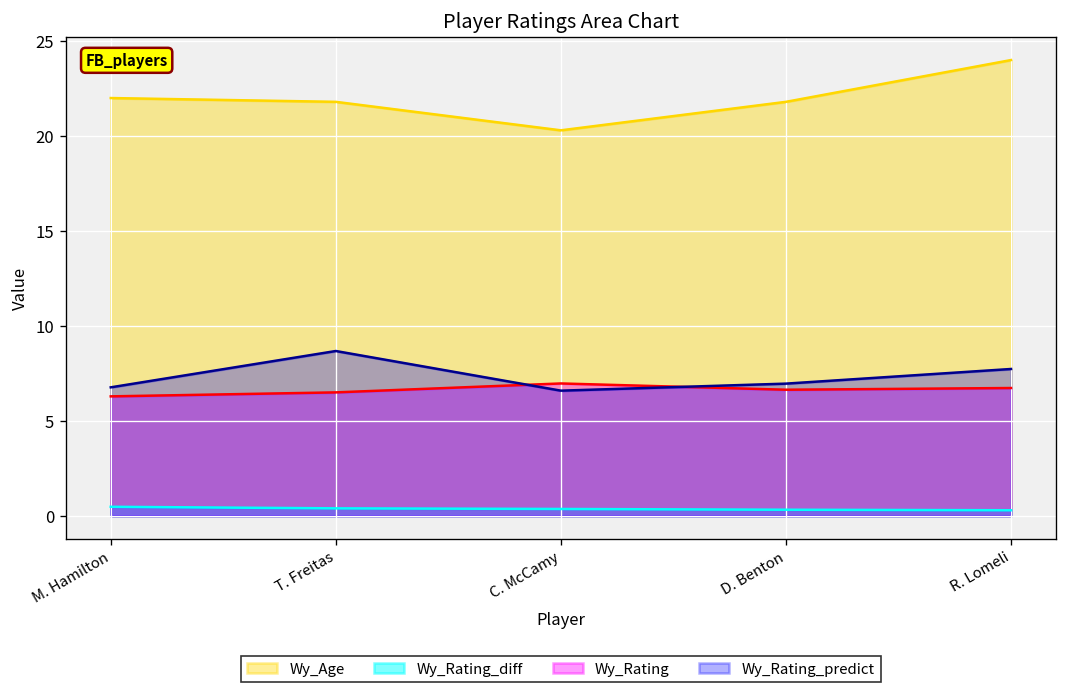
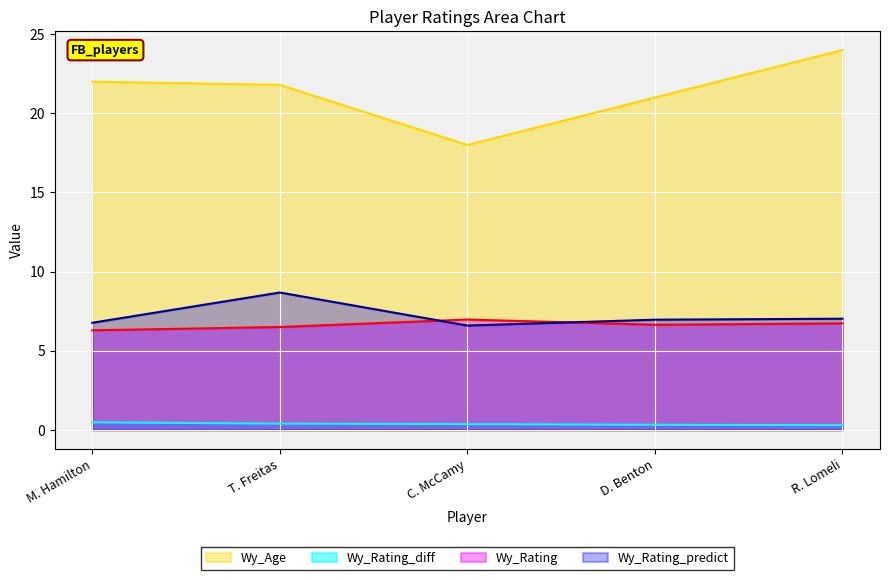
Wy_Age, C. McCamy: 20.3 -> 18.0
Wy_Age, D. Benton: 21.8 -> 21.0
Wy_Rating_predict, R. Lomeli: 7.7 -> 7.0
